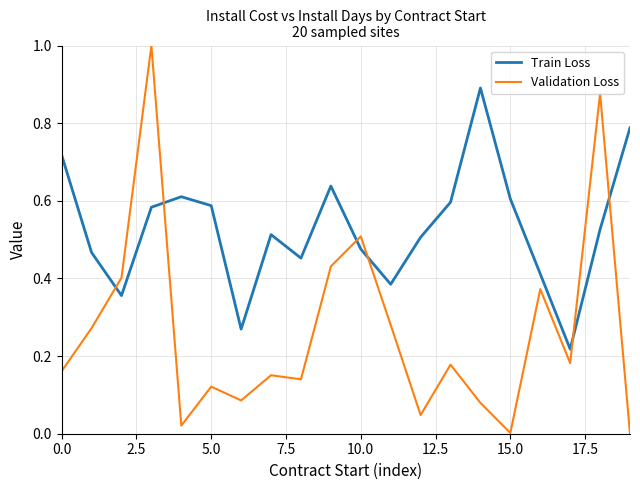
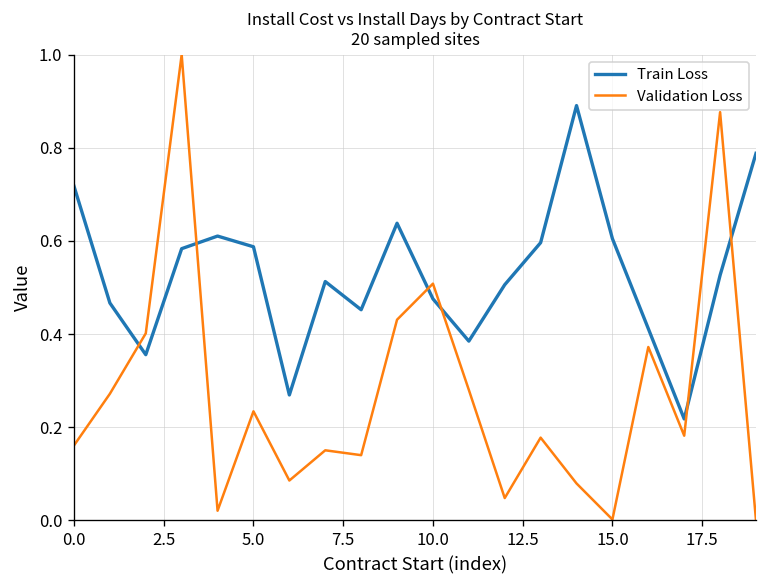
Validation Loss, 5.0: 0.12 -> 0.23
